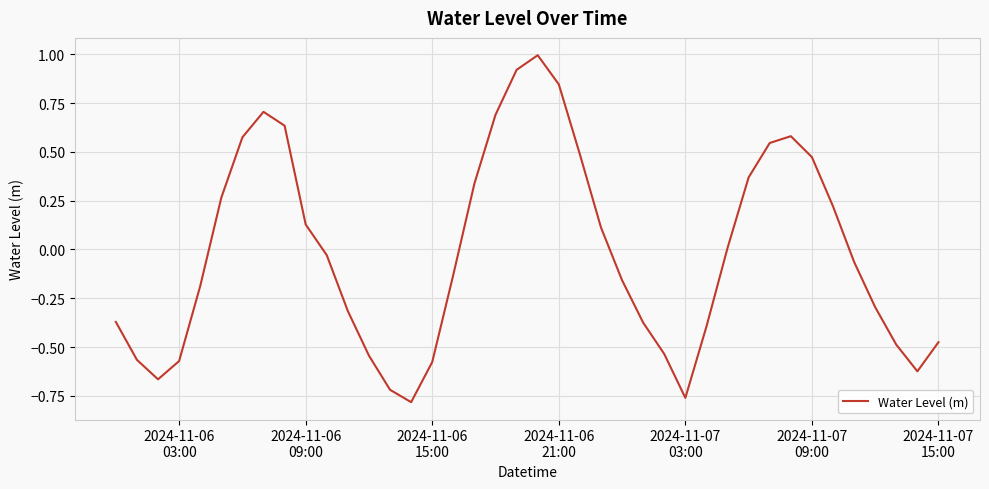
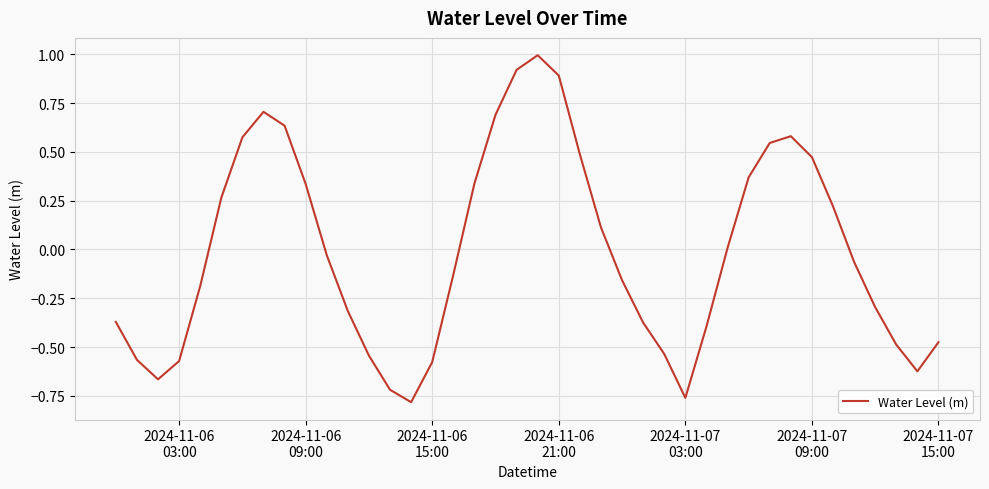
2024-11-06 09:00: 0.13 -> 0.34
2024-11-06 21:00: 0.85 -> 0.89
